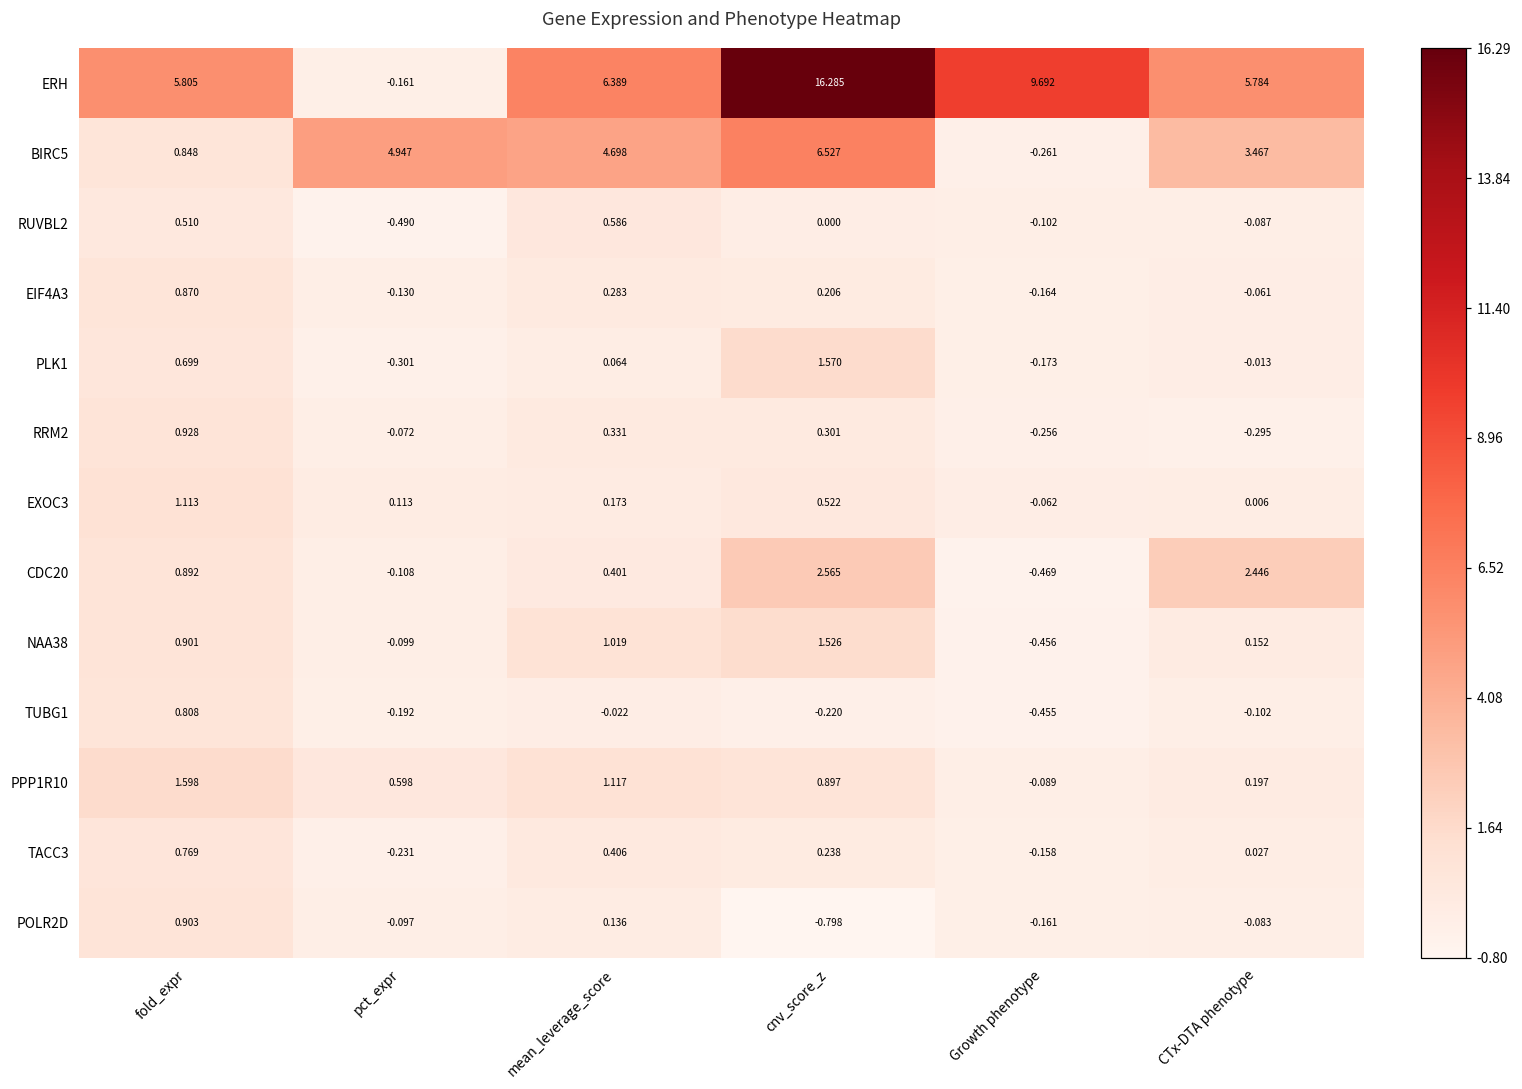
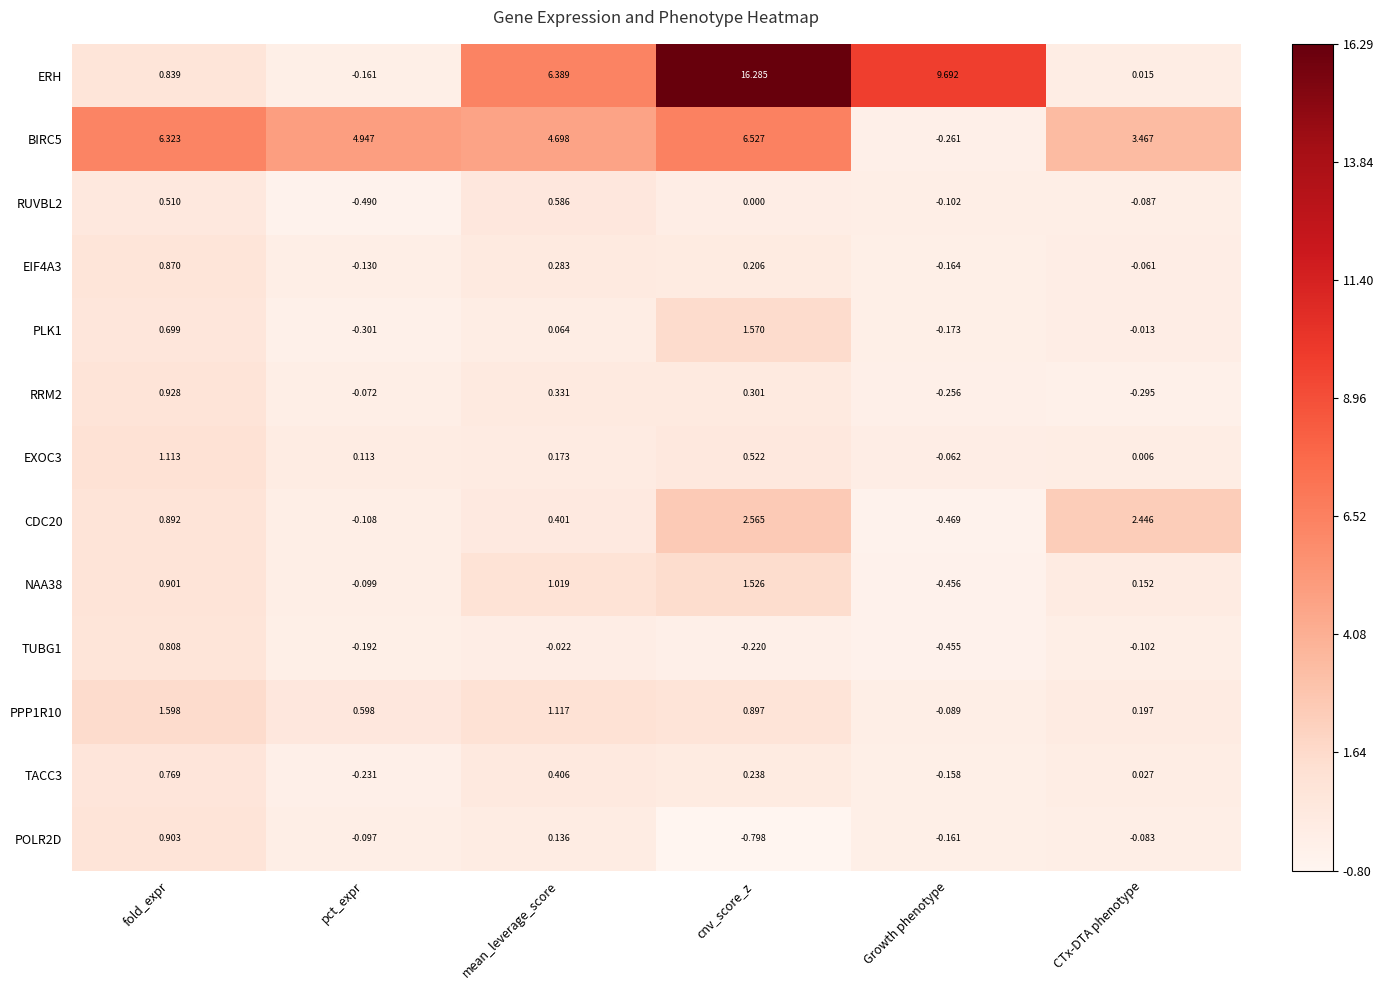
ERH, fold_expr: 5.805 -> 0.839
ERH, CTx-DTA phenotype: 5.784 -> 0.015
BIRC5, fold_expr: 0.848 -> 6.323
